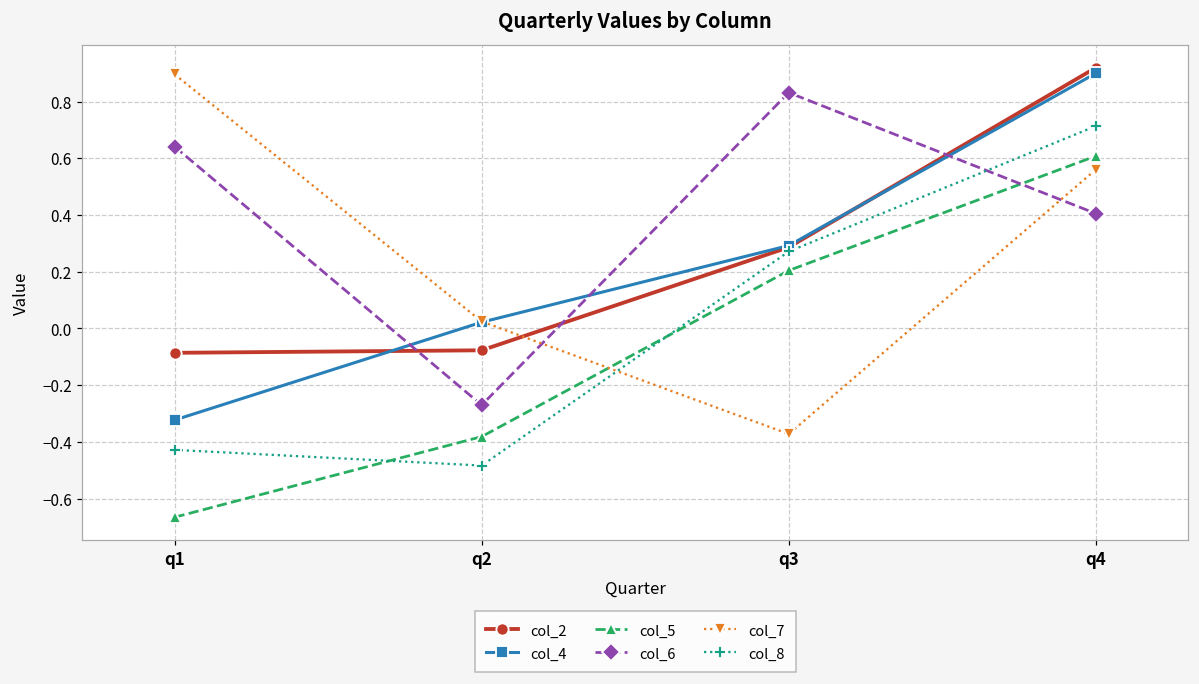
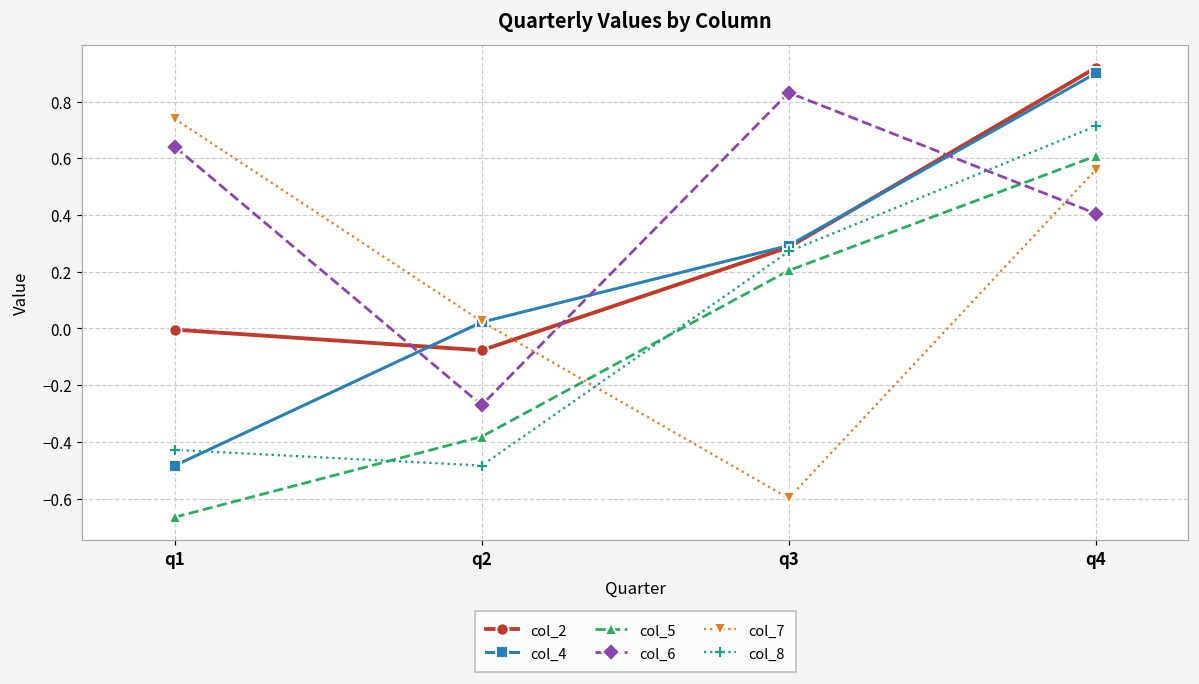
col_2, q1: -0.09 -> 0.00
col_4, q1: -0.32 -> -0.48
col_7, q1: 0.90 -> 0.74
col_7, q3: -0.37 -> -0.60
